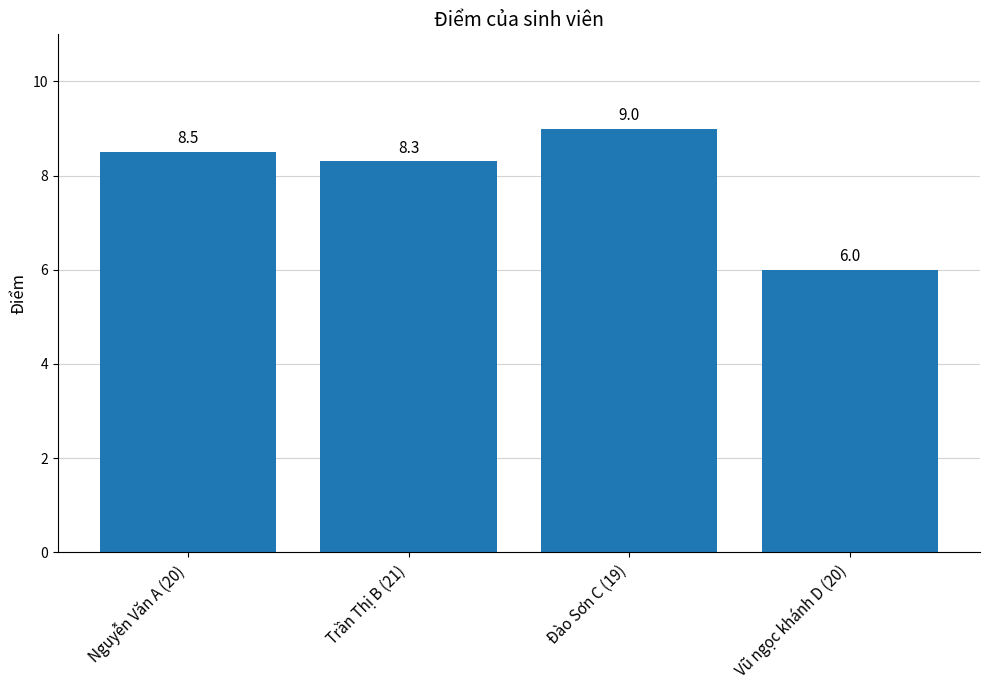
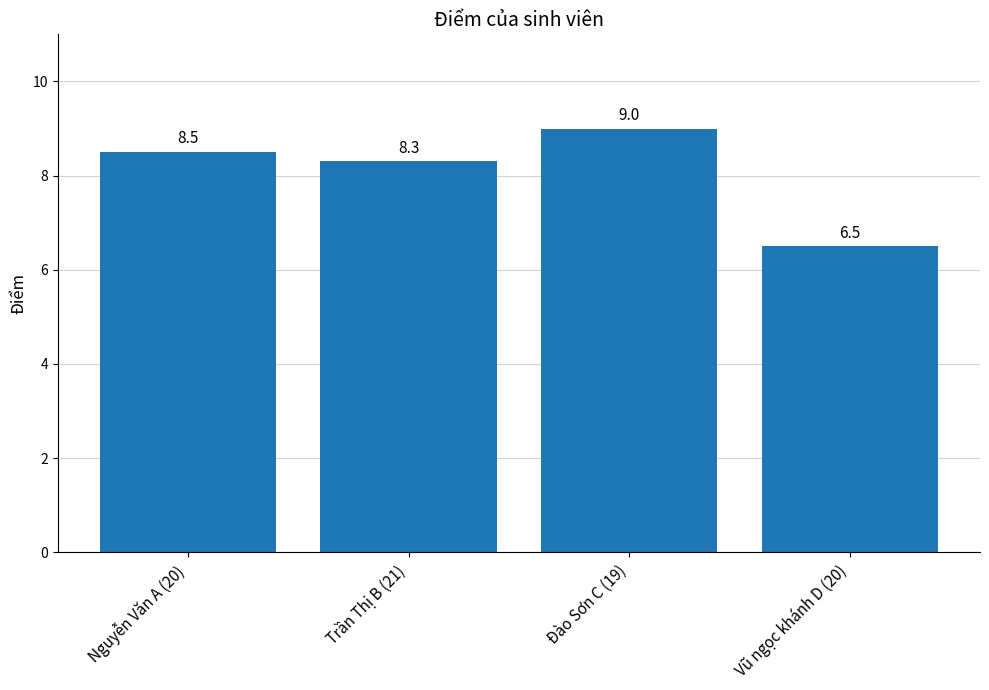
Vũ ngọc khánh D (20): 6.0 -> 6.5
